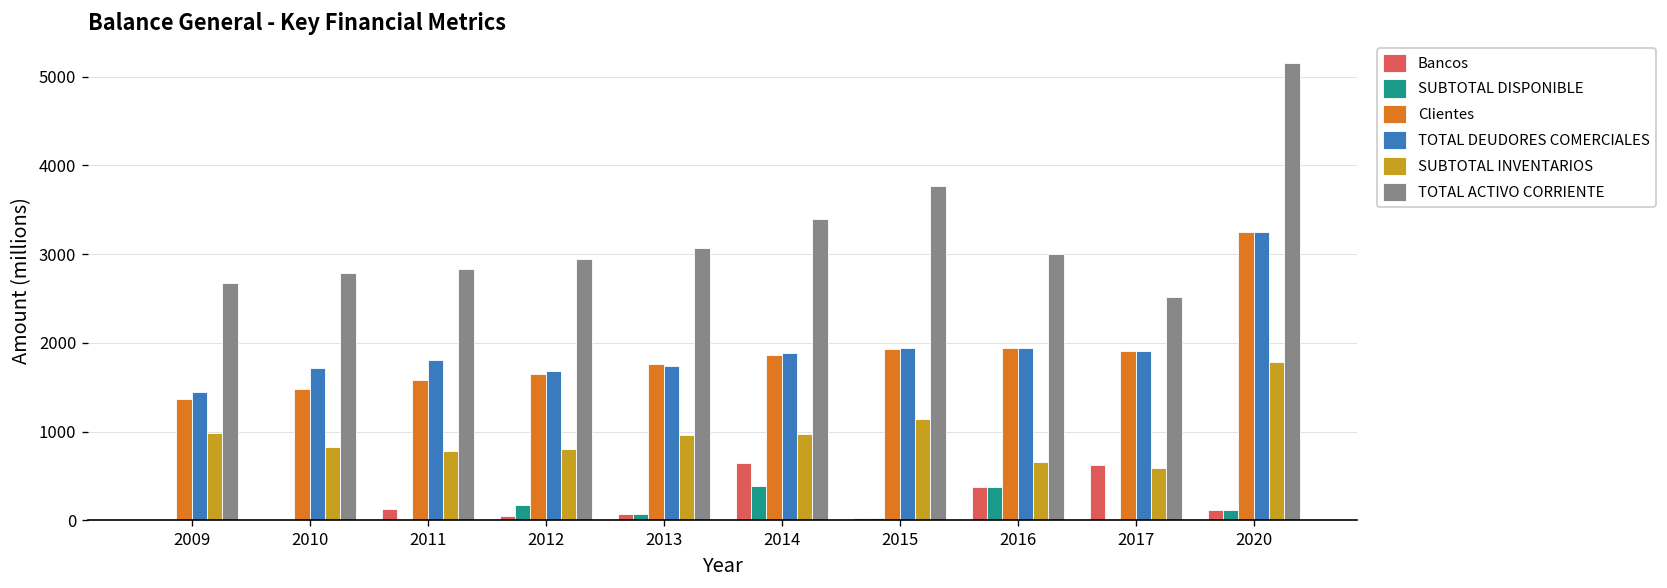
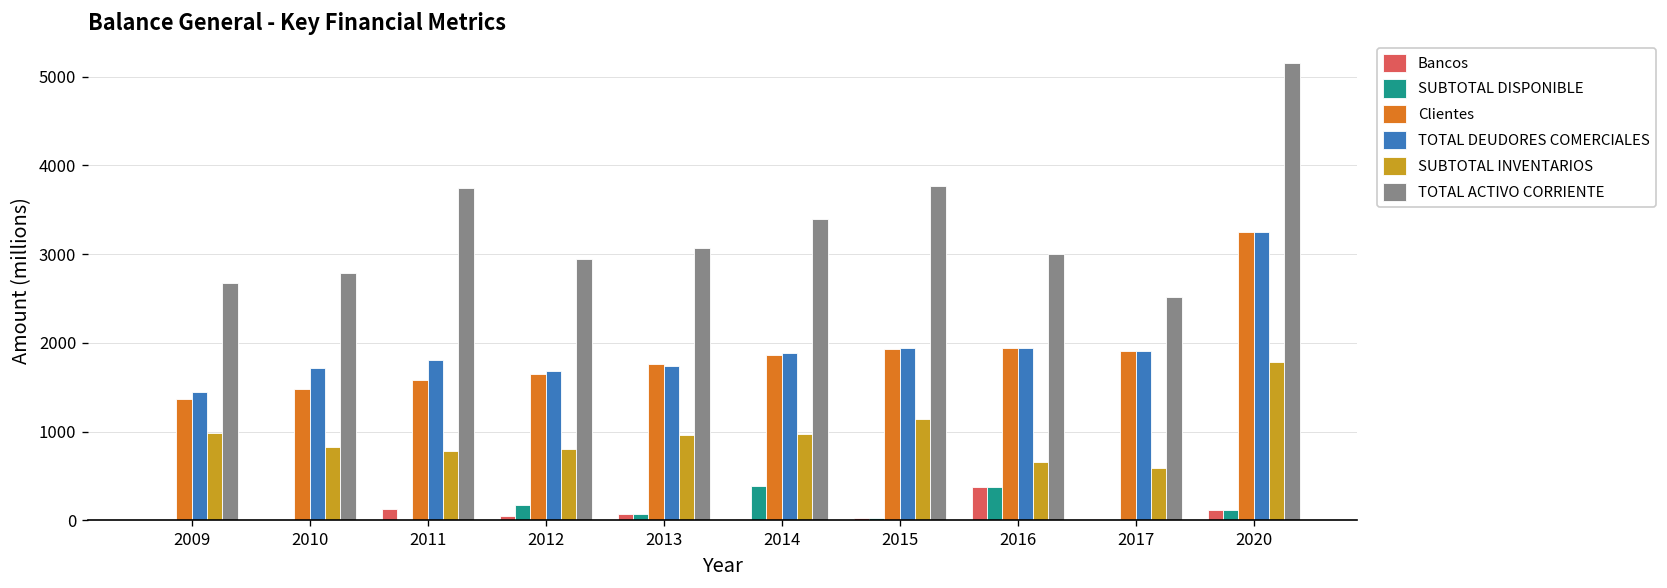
TOTAL ACTIVO CORRIENTE, 2011: 2800 -> 3700
Bancos, 2014: 600 -> 0
Bancos, 2017: 600 -> 0
